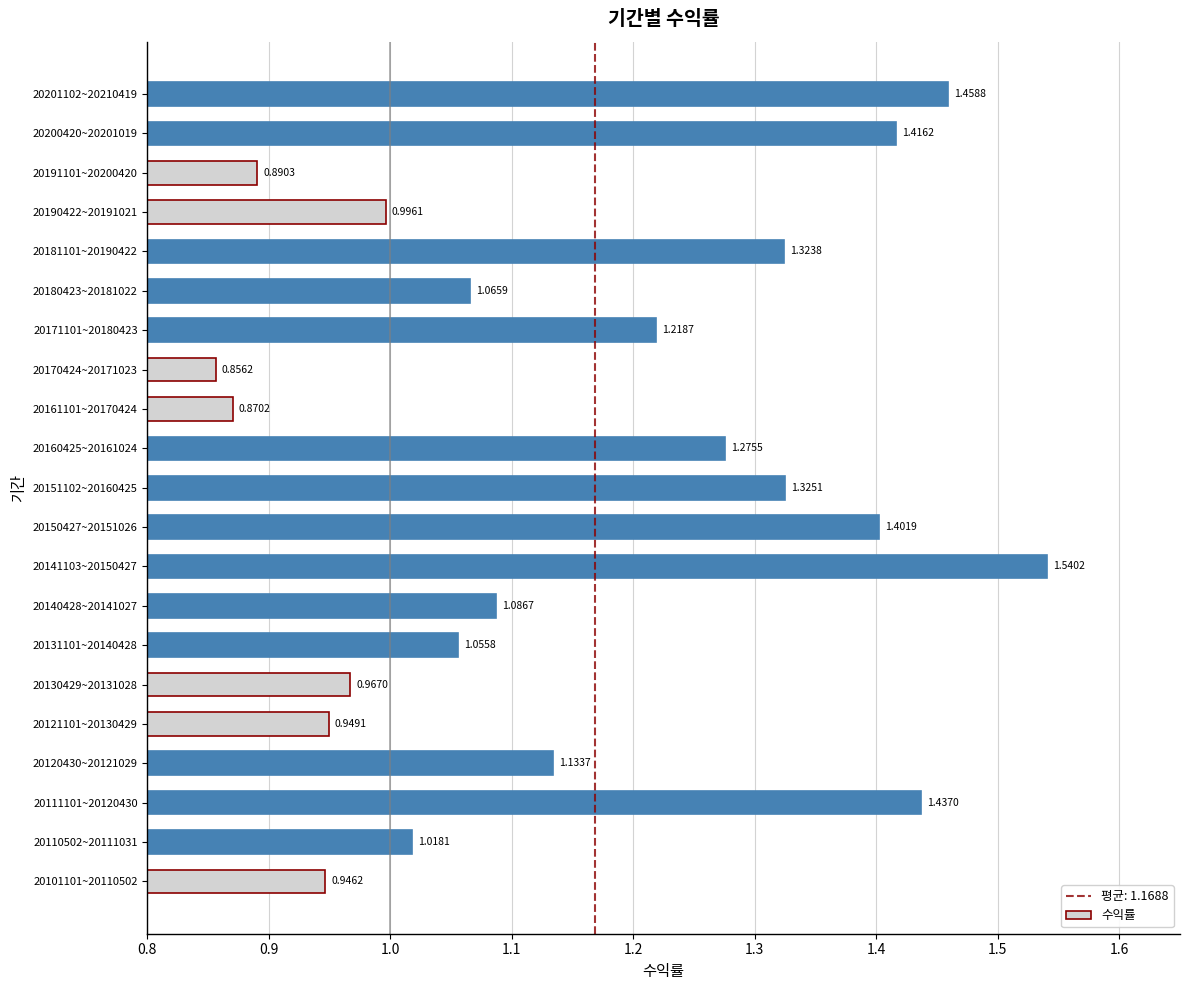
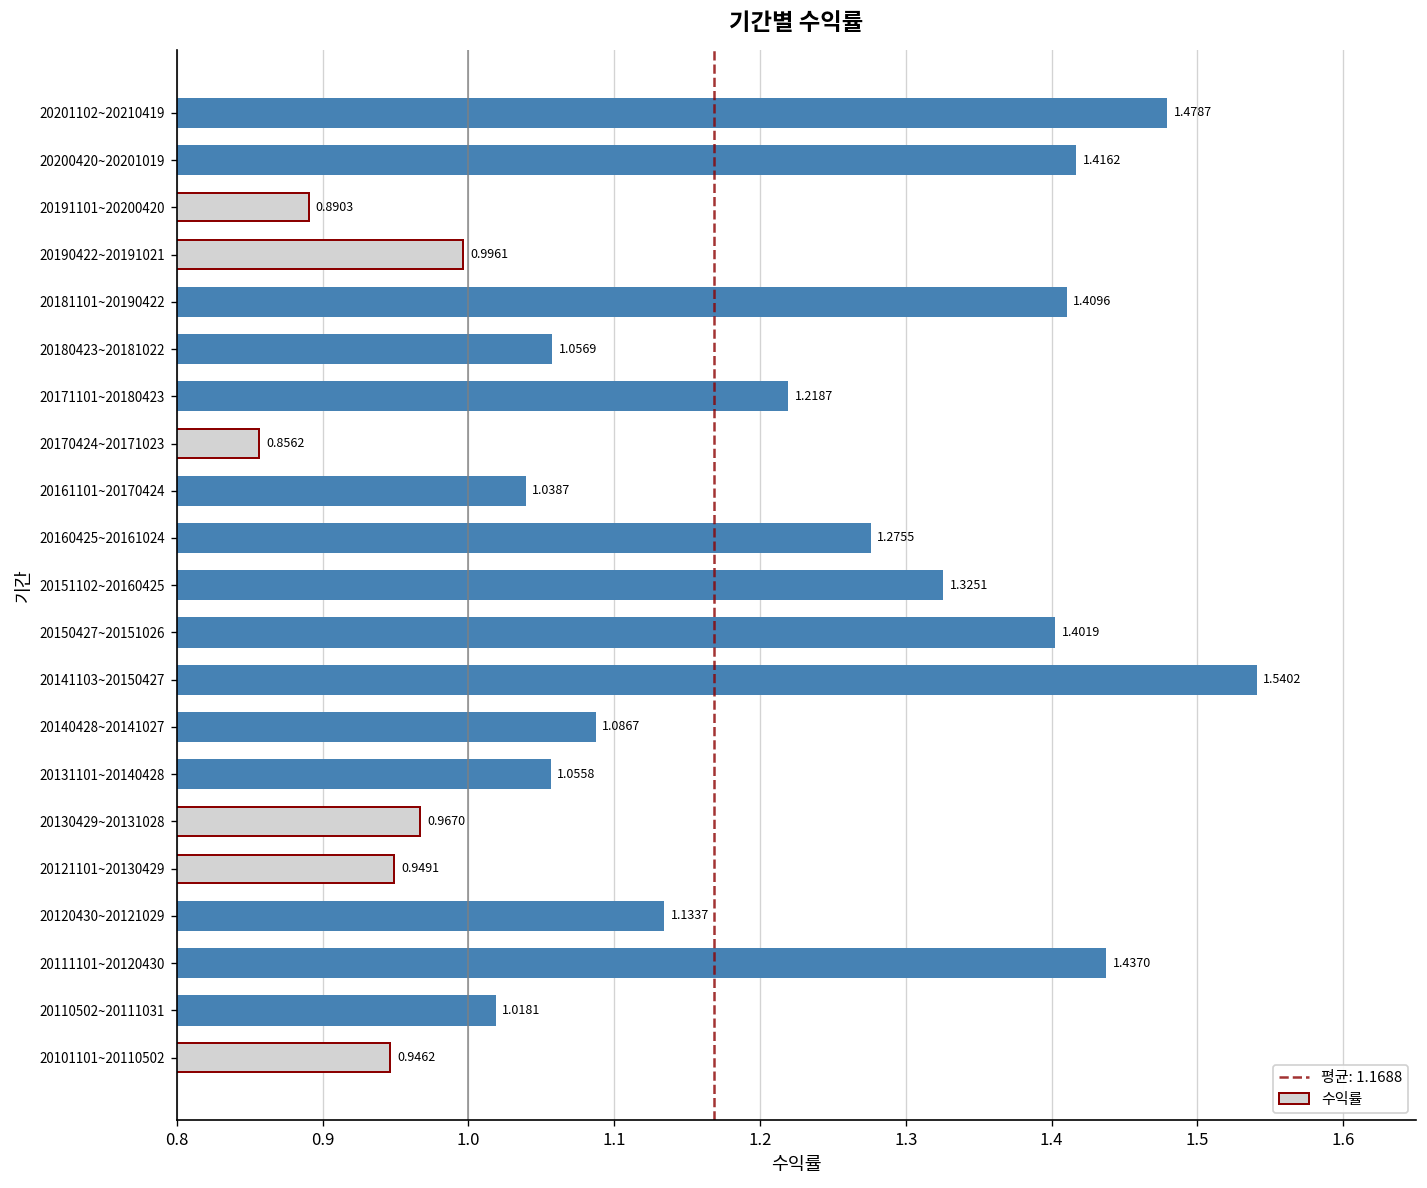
20201102~20210419: 1.4588 -> 1.4787
20181101~20190422: 1.3238 -> 1.4096
20180423~20181022: 1.0659 -> 1.0569
20161101~20170424: 0.8702 -> 1.0387
